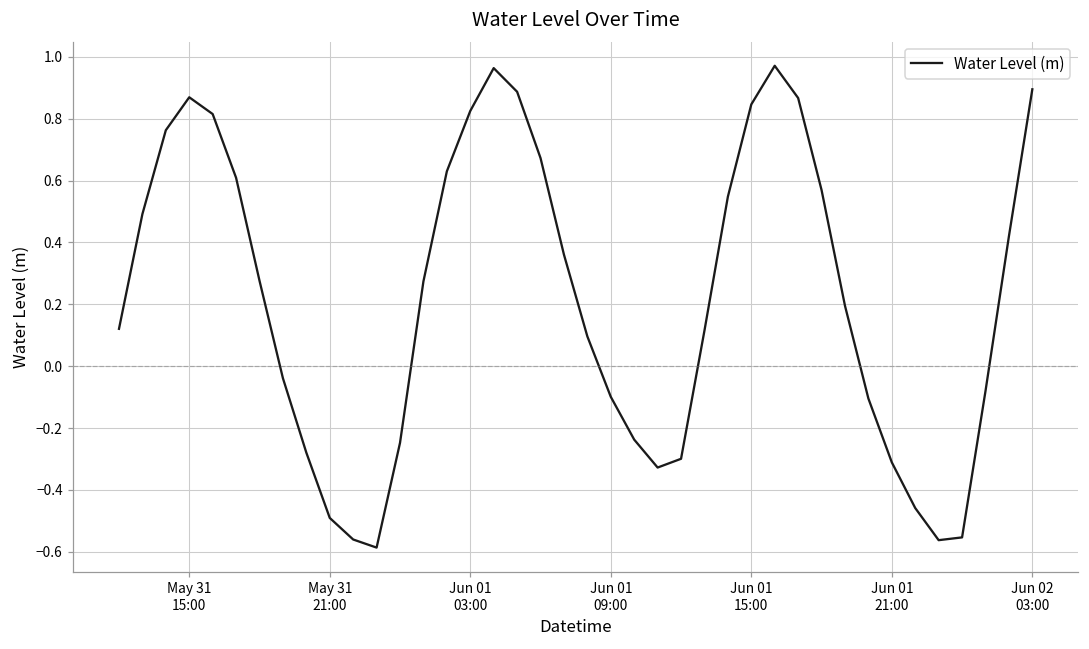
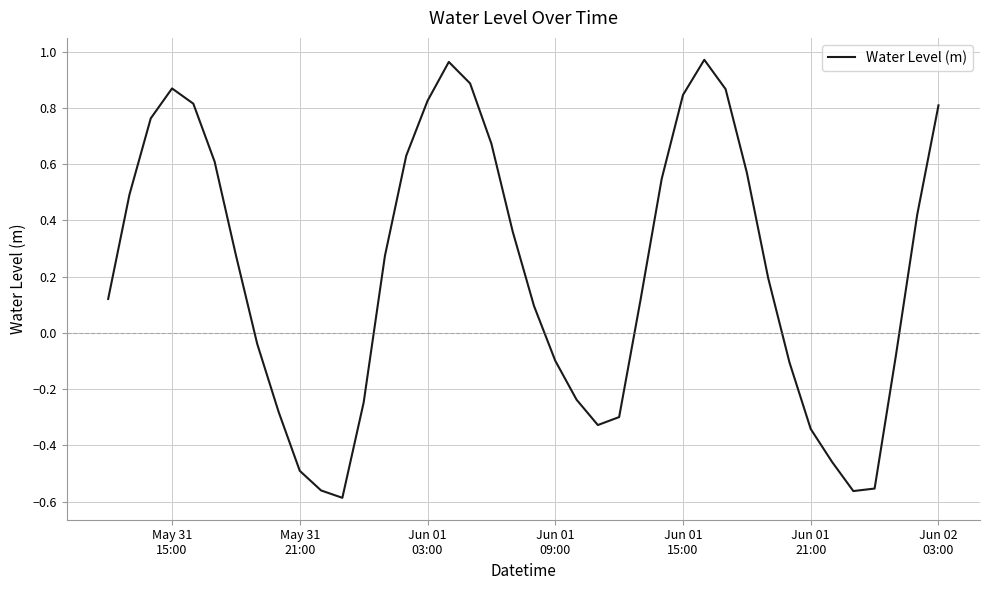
Jun 01 21:00: -0.31 -> -0.34
Jun 02 03:00: 0.90 -> 0.81
